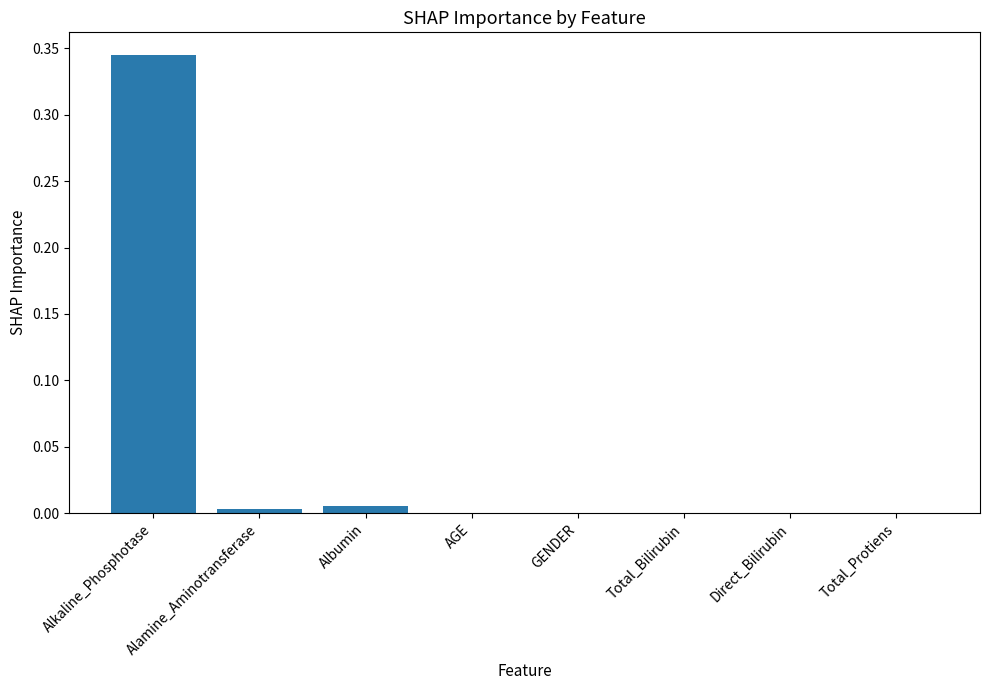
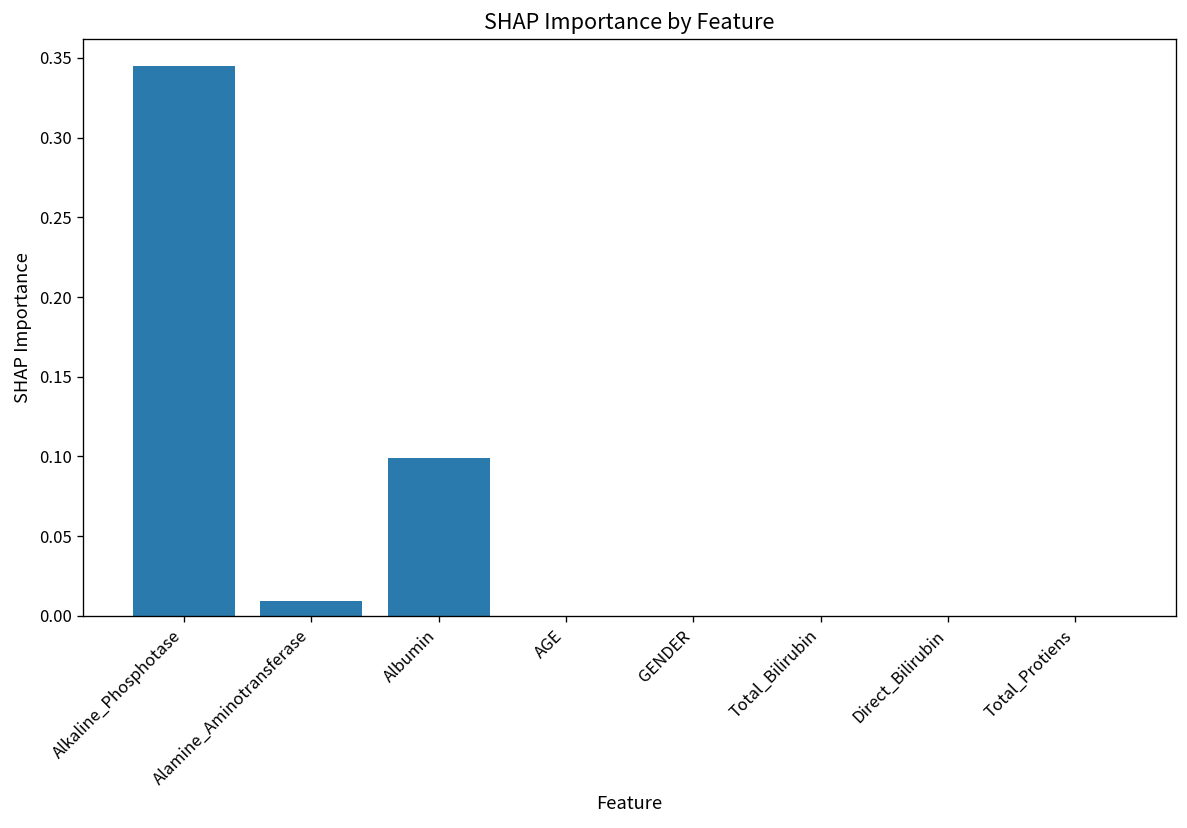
Alamine_Aminotransferase: 0.003 -> 0.009
Albumin: 0.005 -> 0.099
